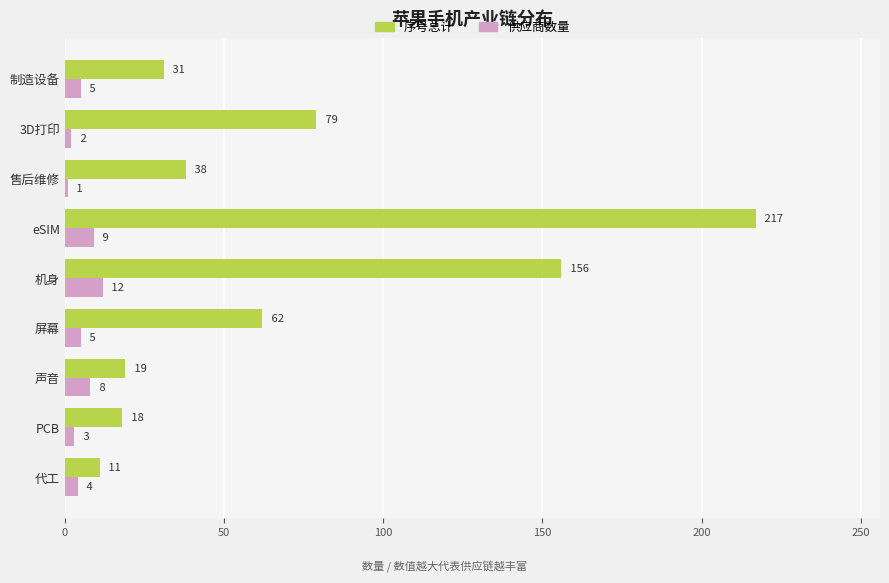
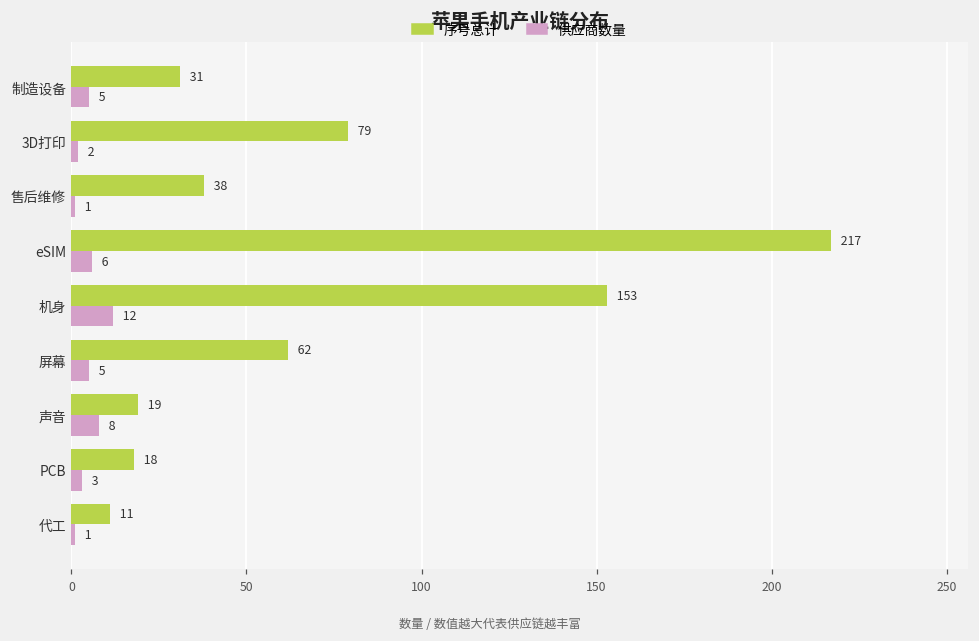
供应商数量, eSIM: 9 -> 6
序号总计, 机身: 156 -> 153
供应商数量, 代工: 4 -> 1
